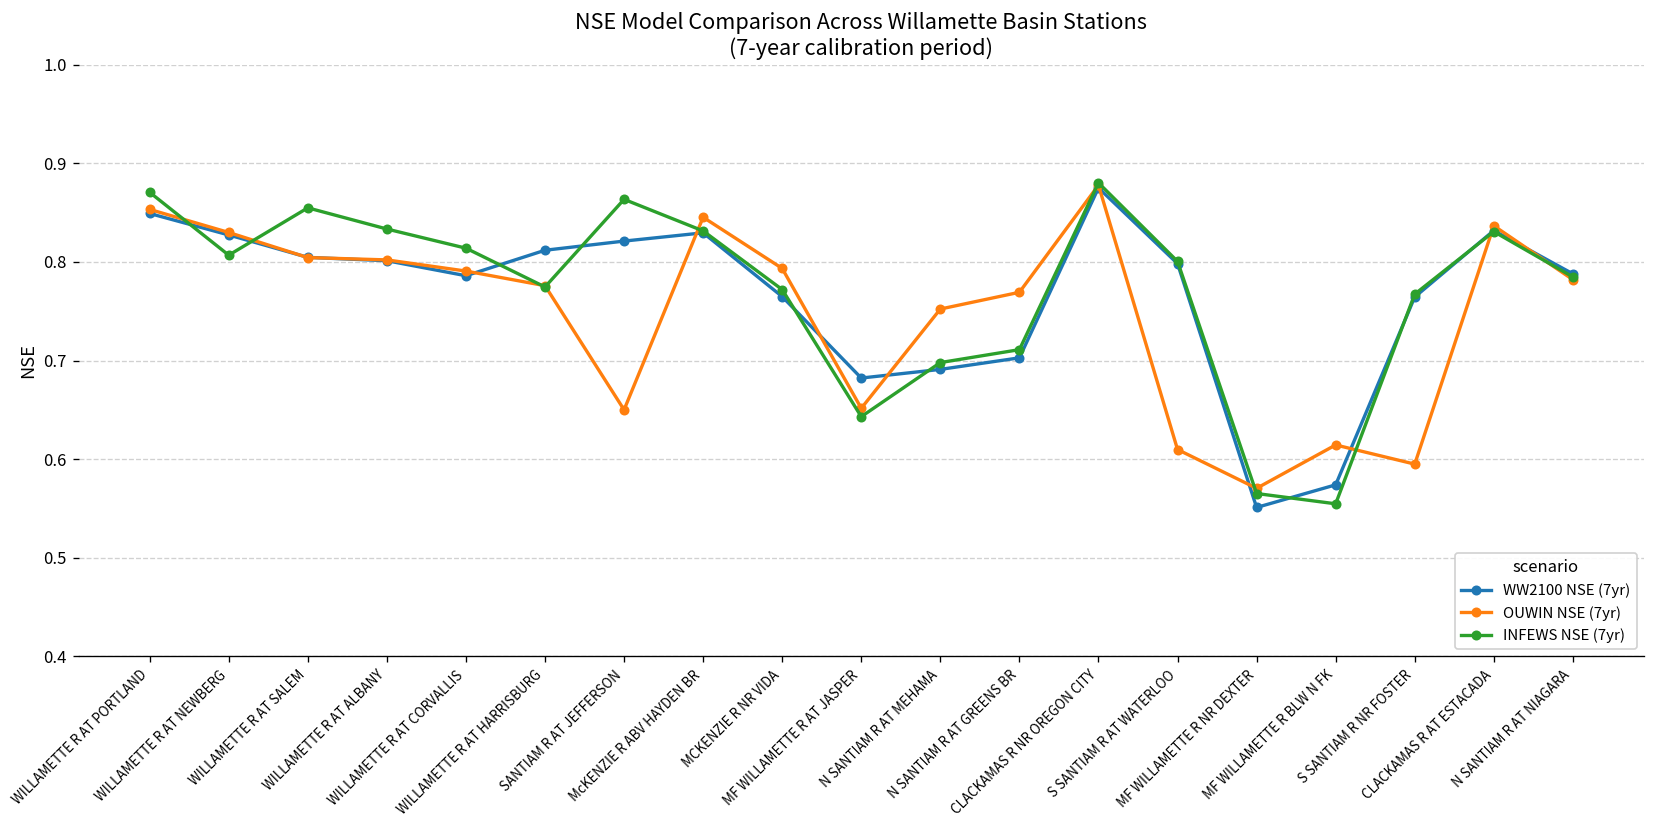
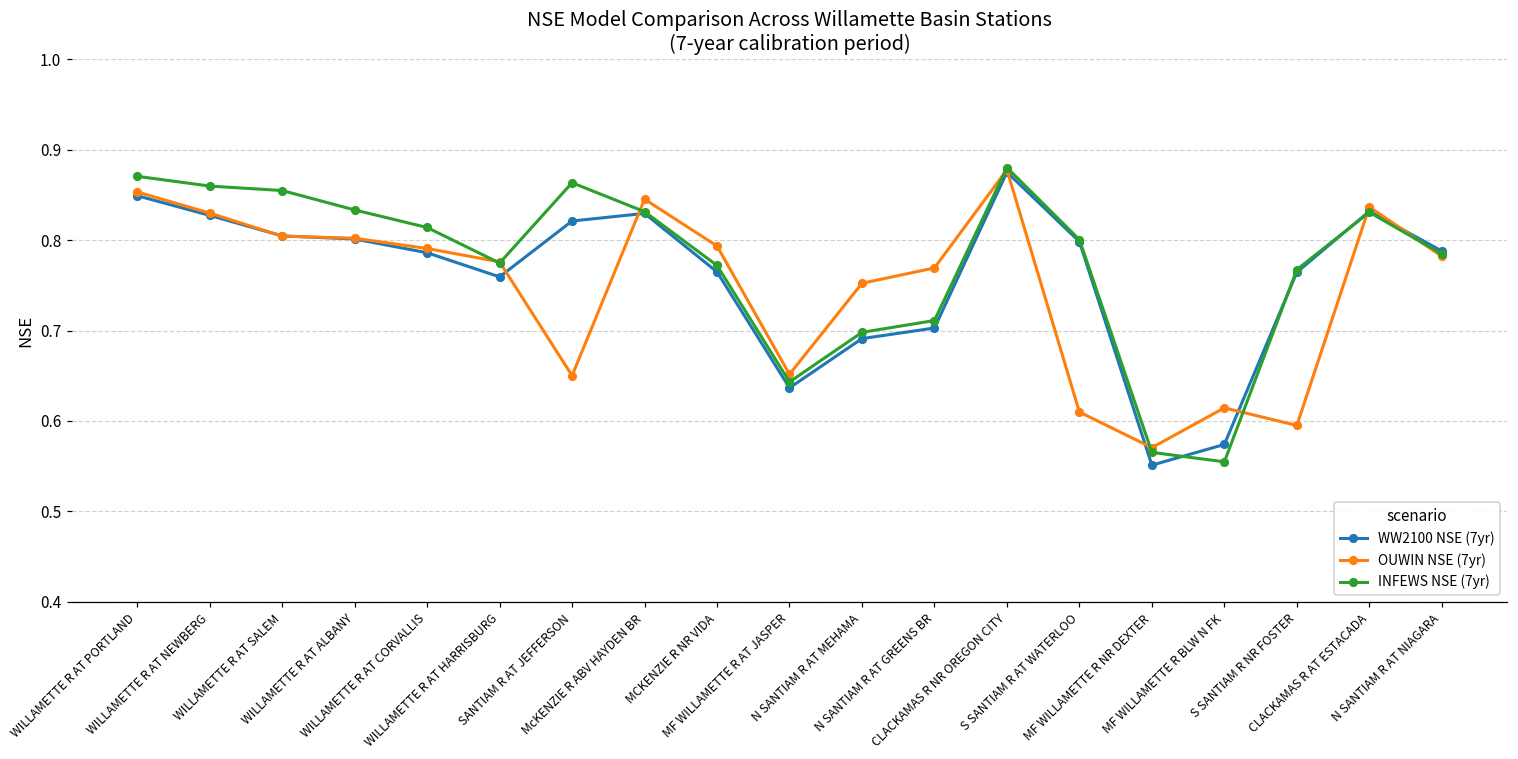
INFEWS NSE (7yr), WILLAMETTE R AT NEWBERG: 0.81 -> 0.86
WW2100 NSE (7yr), WILLAMETTE R AT HARRISBURG: 0.81 -> 0.76
WW2100 NSE (7yr), MF WILLAMETTE R AT JASPER: 0.68 -> 0.64
